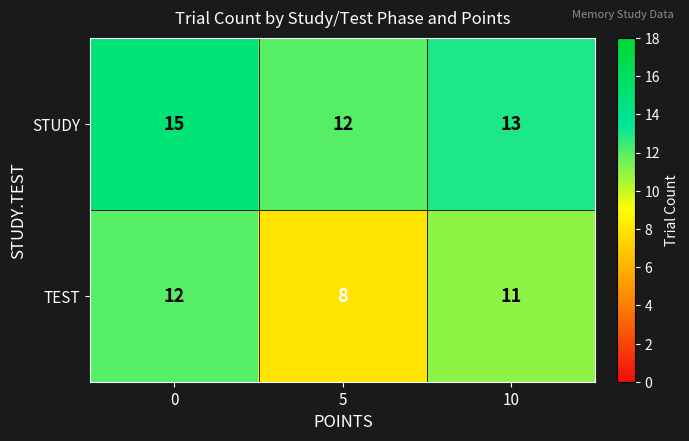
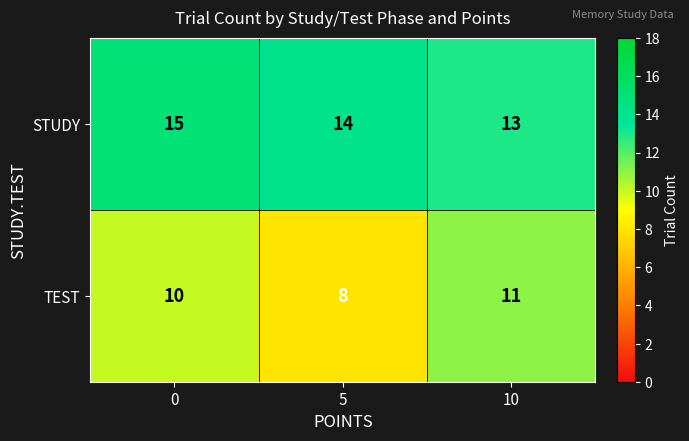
STUDY, 5: 12 -> 14
TEST, 0: 12 -> 10
